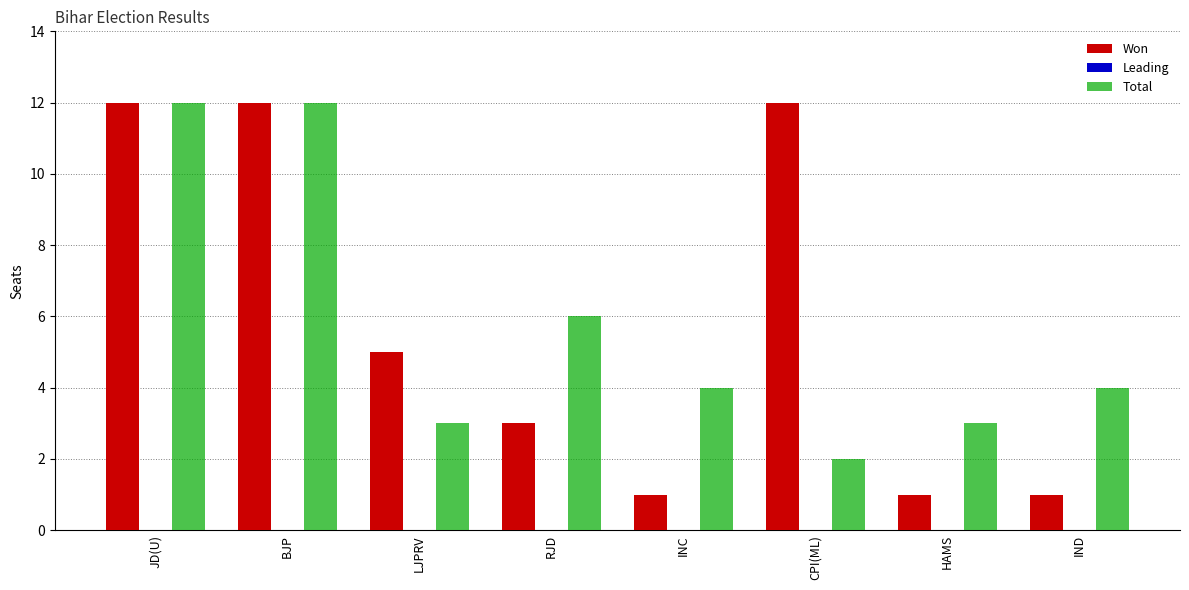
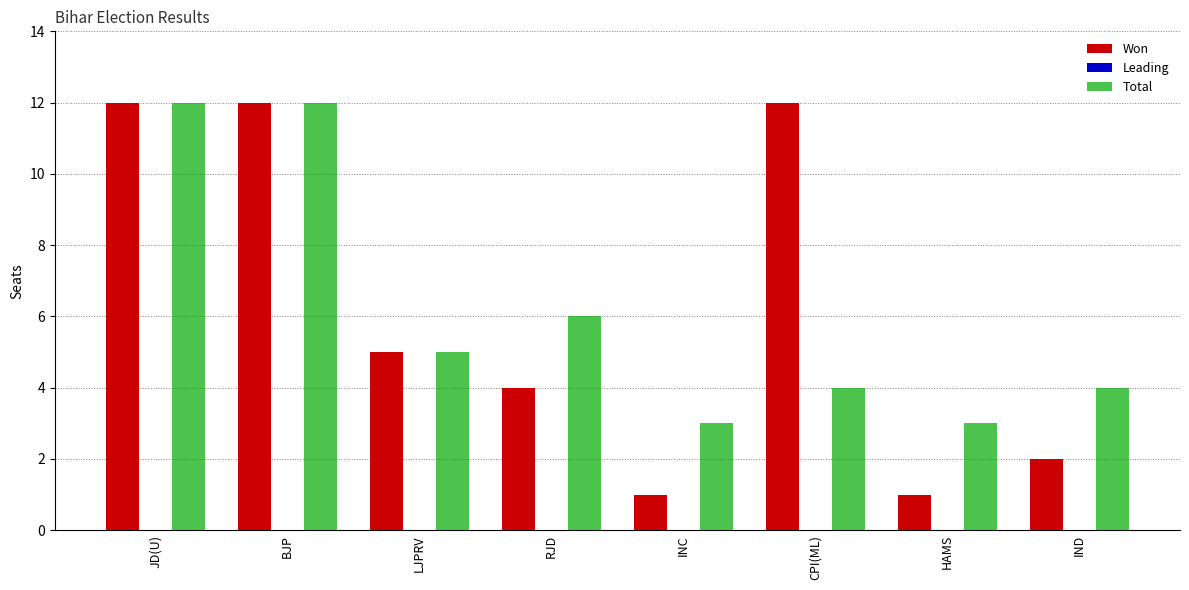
Total, LJPRV: 3 -> 5
Won, RJD: 3 -> 4
Total, INC: 4 -> 3
Total, CPI(ML): 2 -> 4
Won, IND: 1 -> 2
